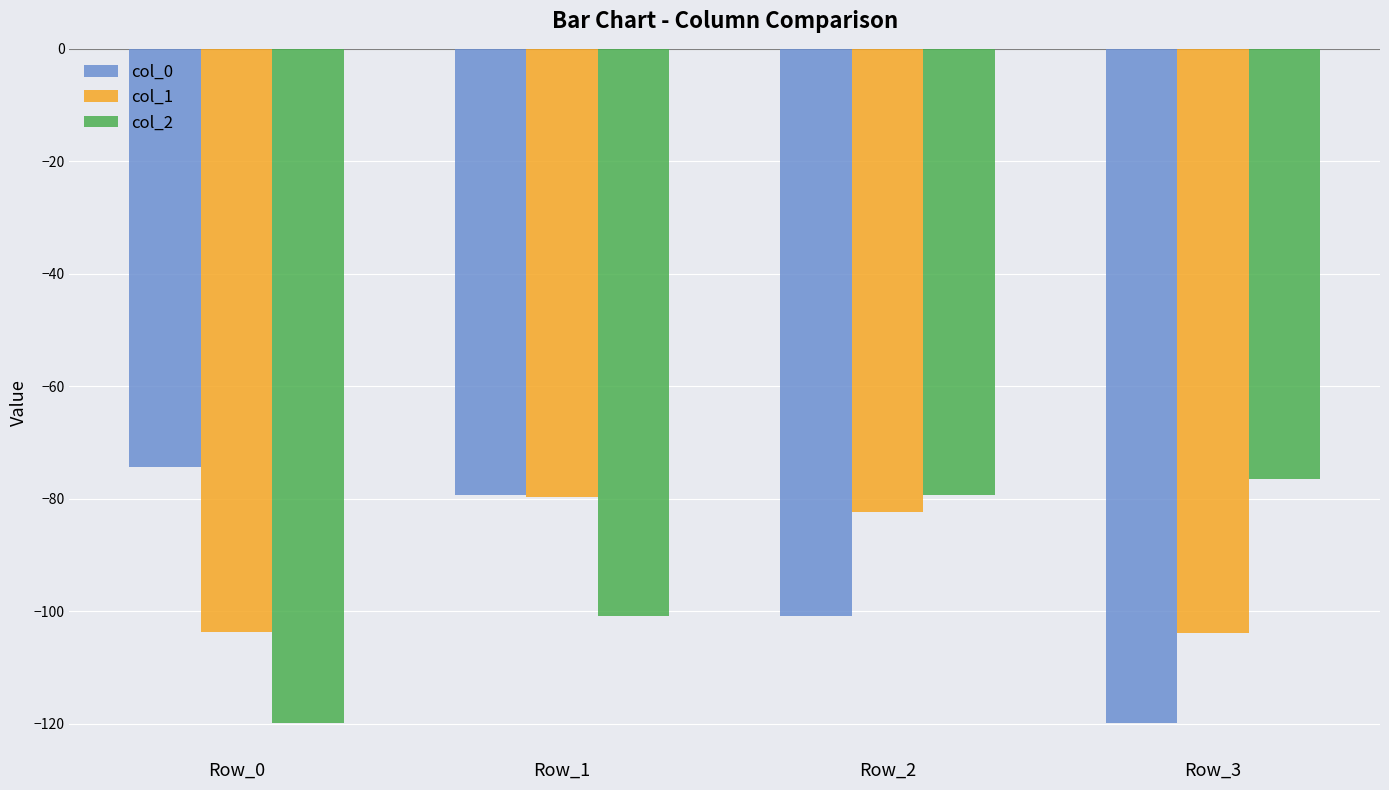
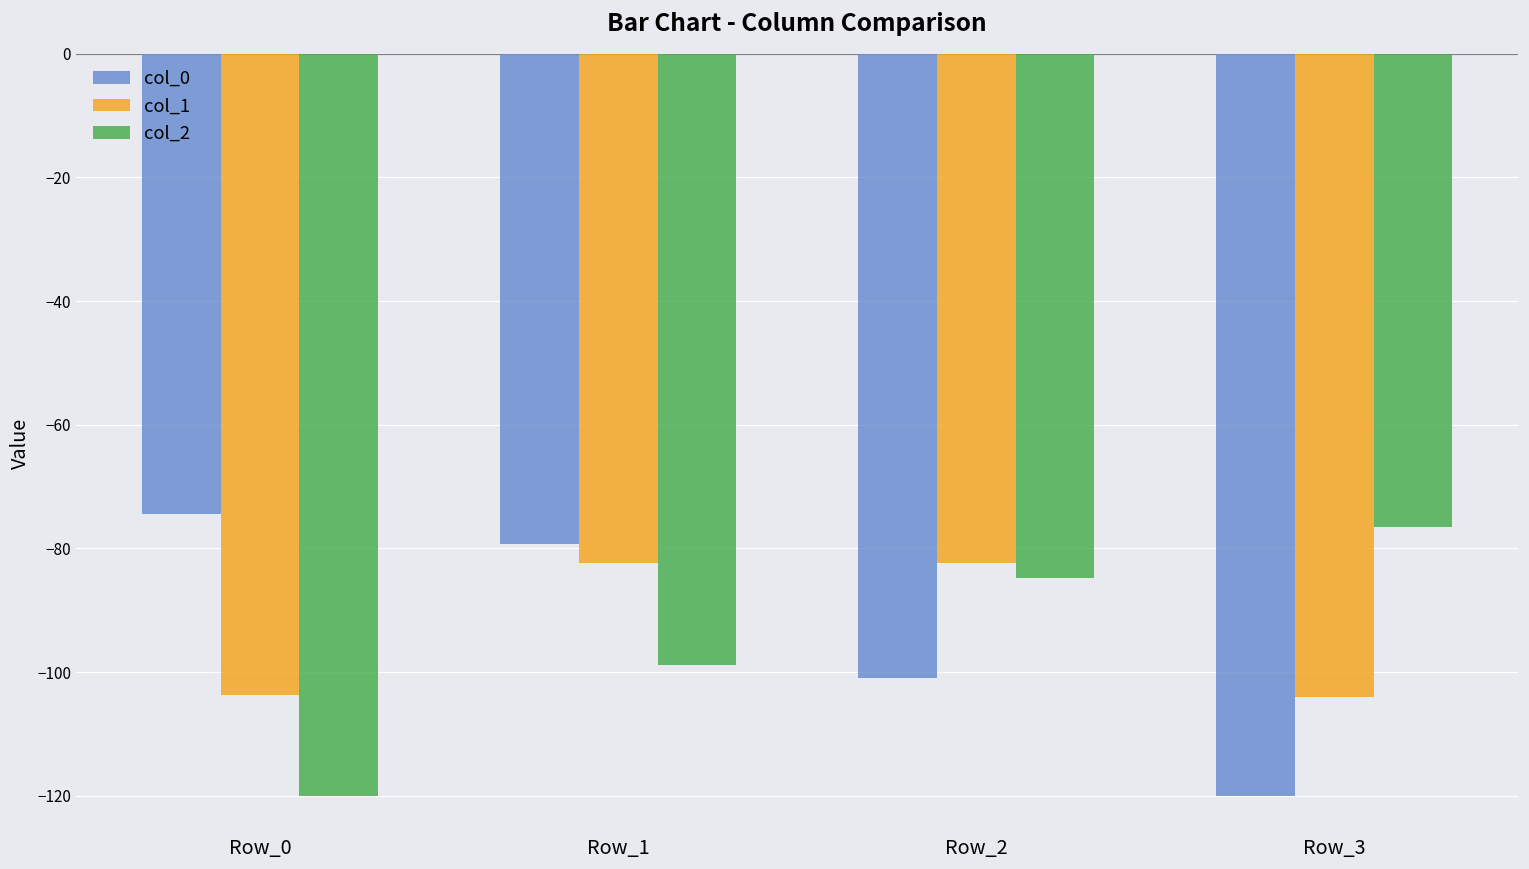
col_1, Row_1: -80 -> -82
col_2, Row_1: -101 -> -99
col_2, Row_2: -79 -> -85
